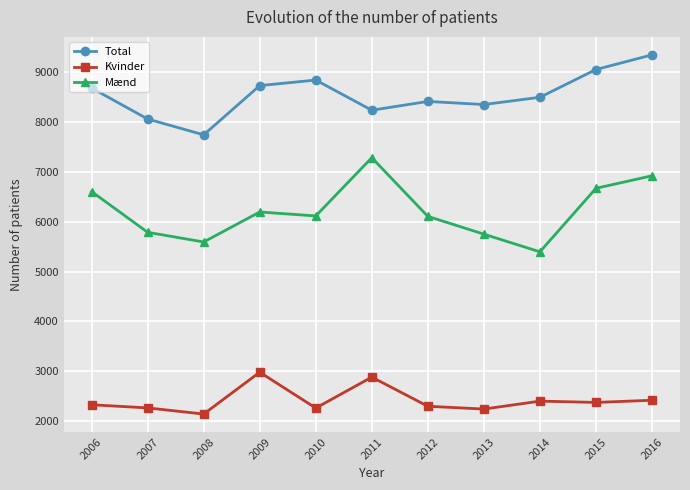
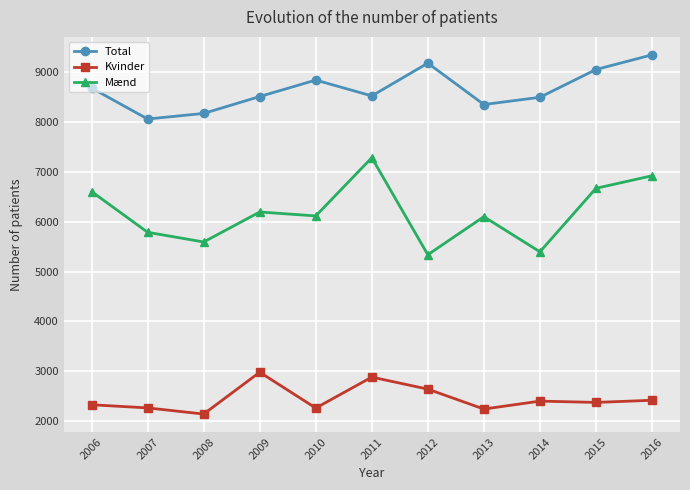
Total, 2008: 7700 -> 8200
Total, 2009: 8700 -> 8500
Total, 2011: 8200 -> 8500
Total, 2012: 8400 -> 9200
Kvinder, 2012: 2300 -> 2600
Mænd, 2012: 6100 -> 5300
Mænd, 2013: 5700 -> 6100
